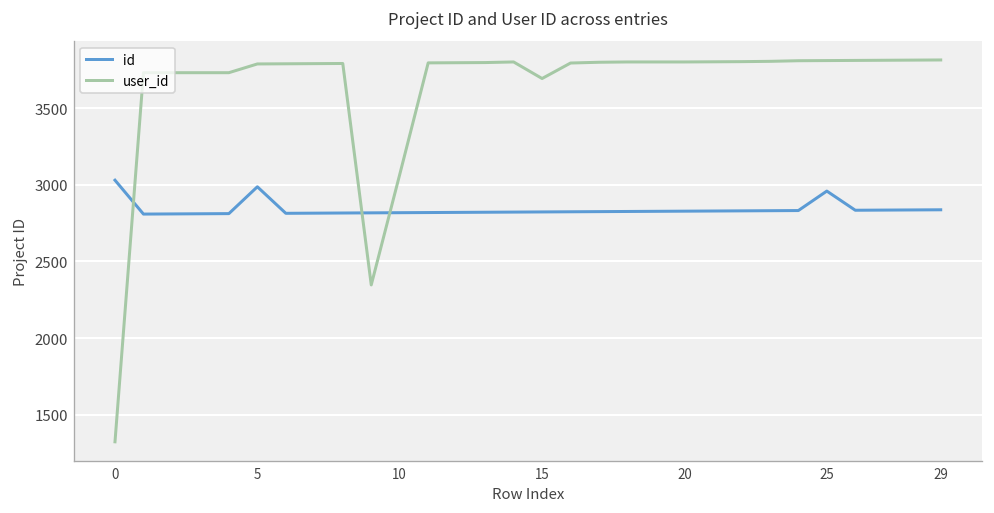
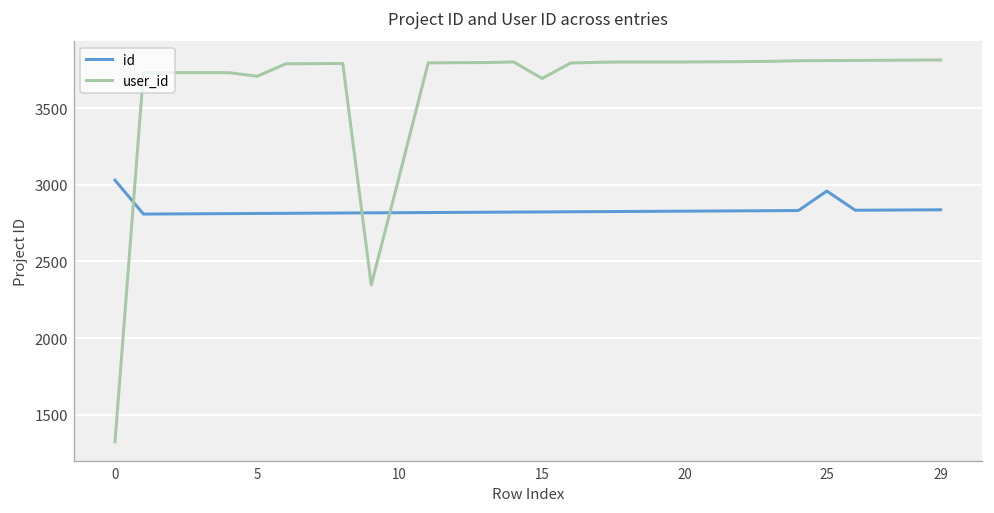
id, 5: 2990 -> 2810
user_id, 5: 3790 -> 3710
